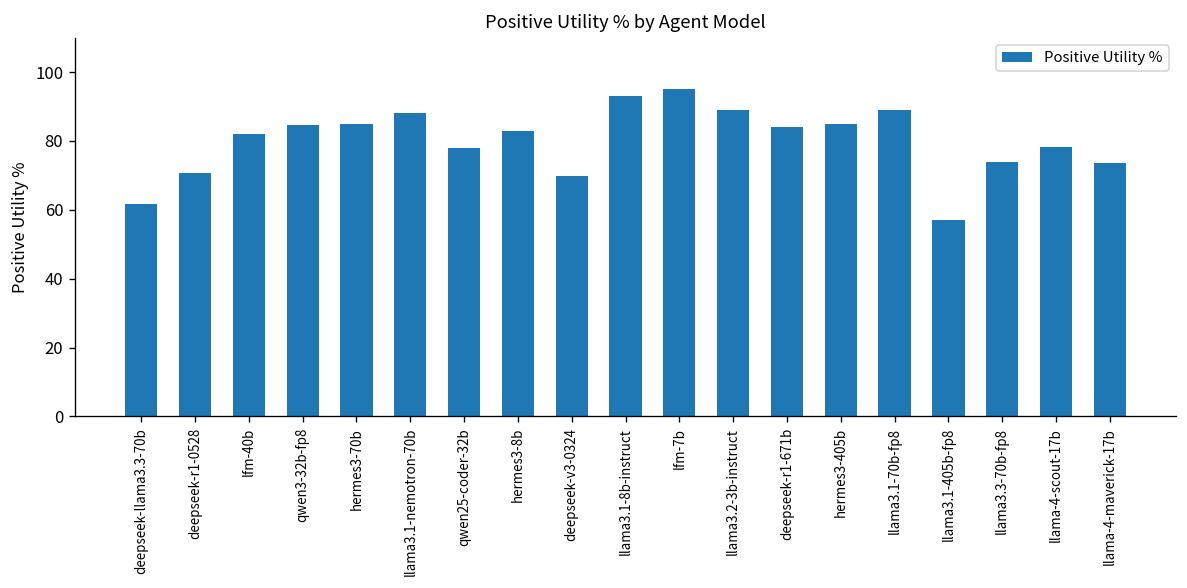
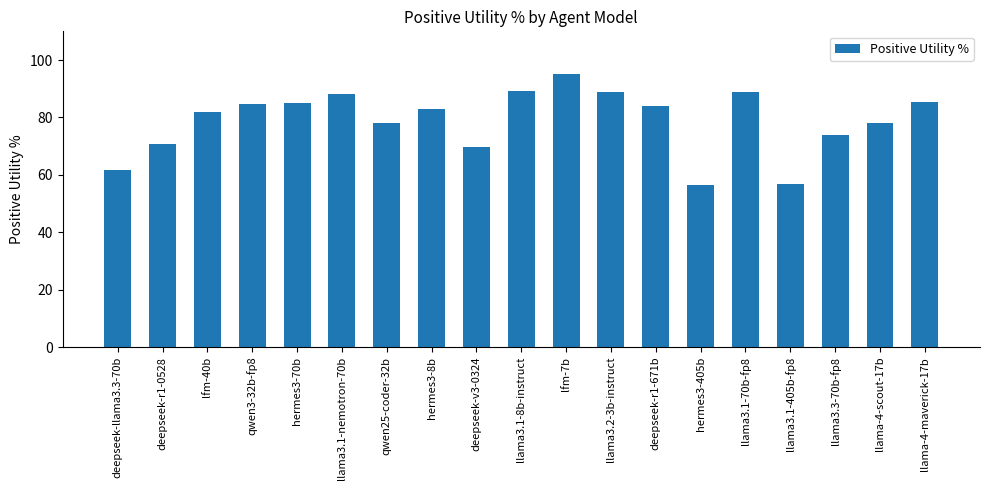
llama3.1-8b-instruct: 93 -> 89
hermes3-405b: 85 -> 56
llama-4-maverick-17b: 73 -> 85
